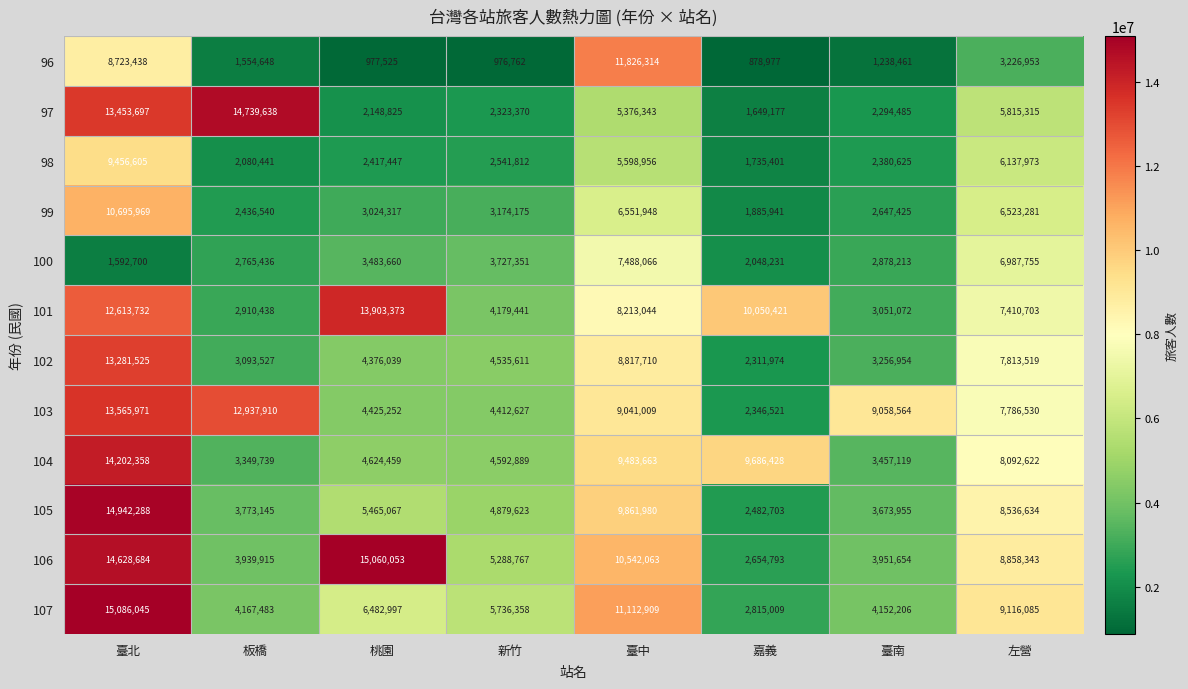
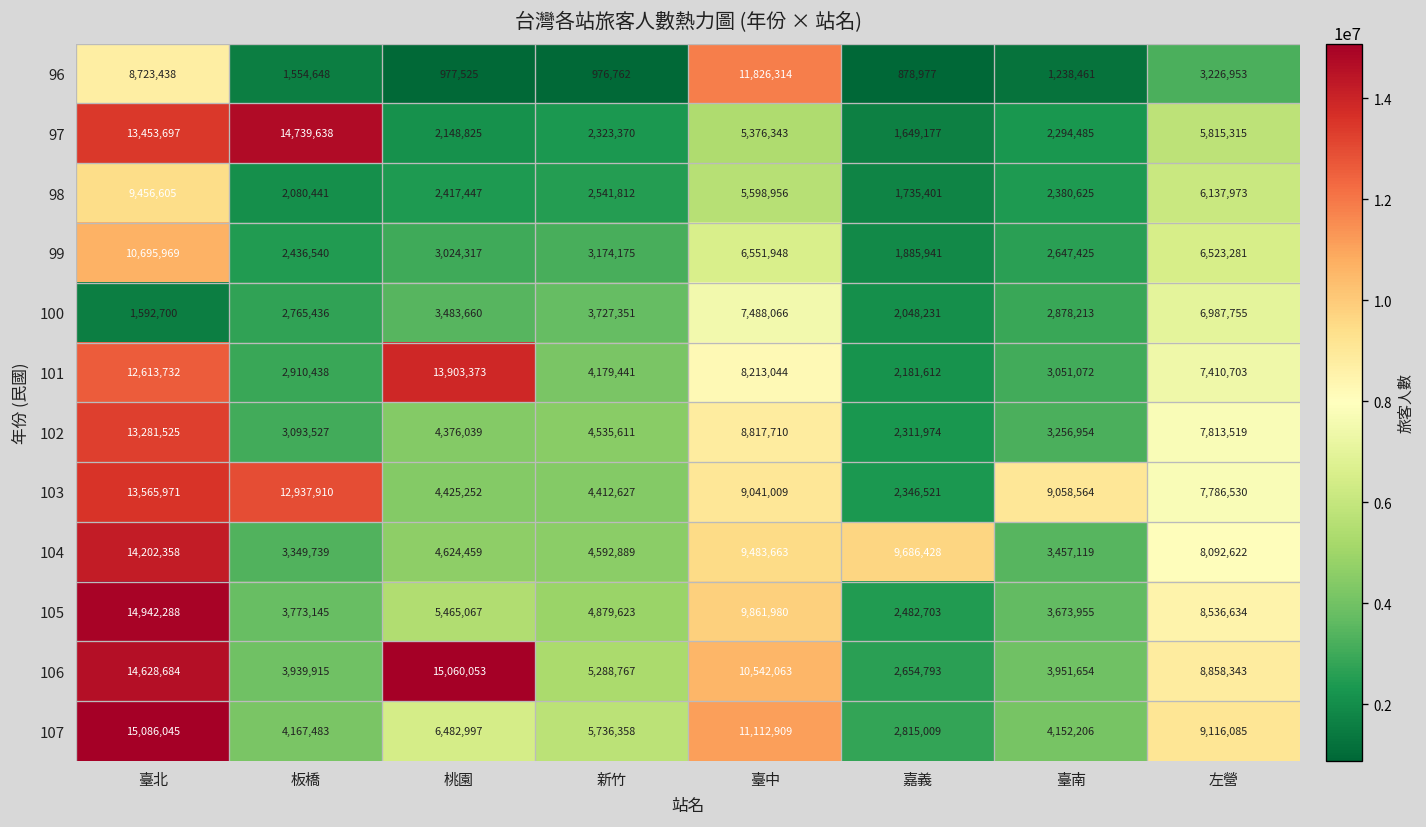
101, 嘉義: 10,050,421 -> 2,181,612
